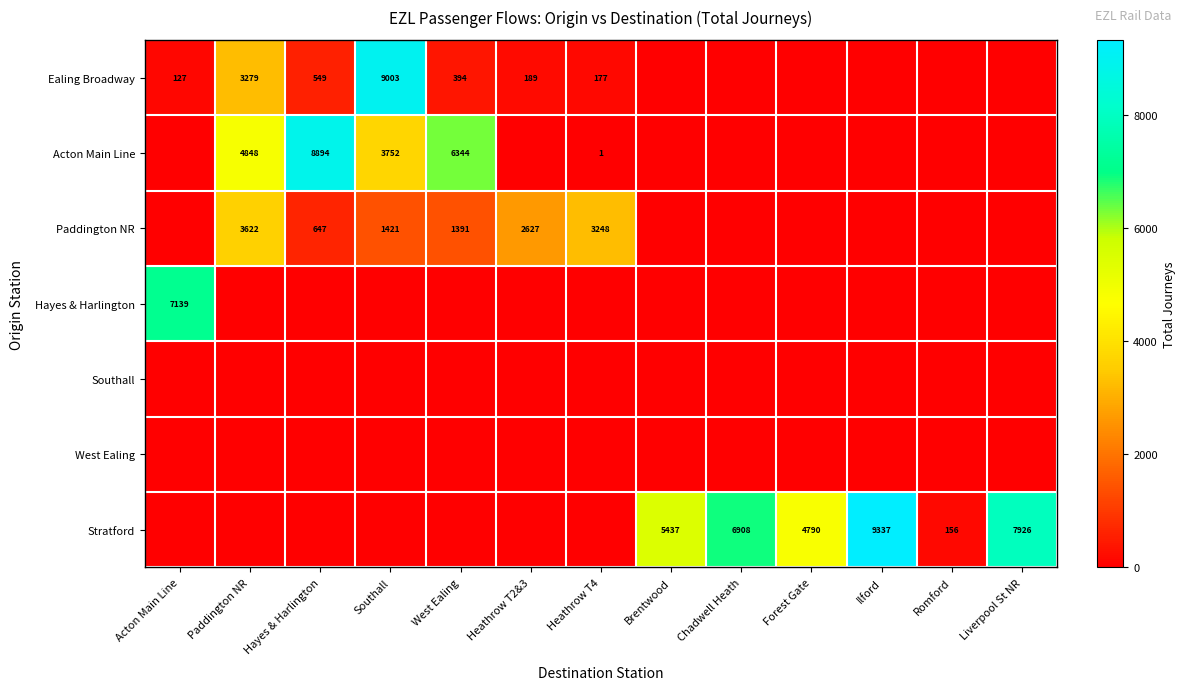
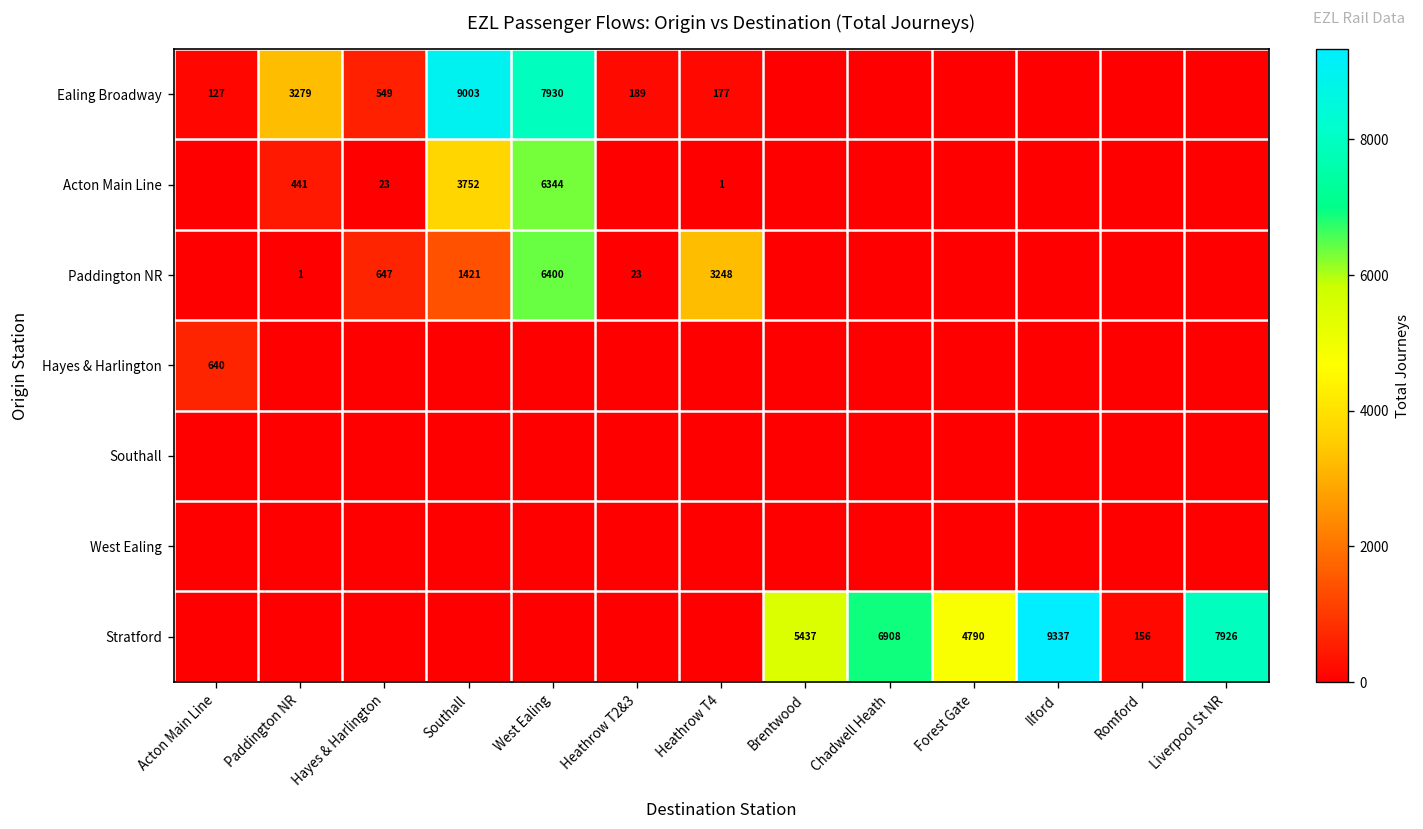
Ealing Broadway, West Ealing: 394 -> 7930
Acton Main Line, Paddington NR: 4848 -> 441
Acton Main Line, Hayes & Harlington: 8894 -> 23
Paddington NR, Paddington NR: 3622 -> 1
Paddington NR, West Ealing: 1391 -> 6400
Paddington NR, Heathrow T2&3: 2627 -> 23
Hayes & Harlington, Acton Main Line: 7139 -> 640
